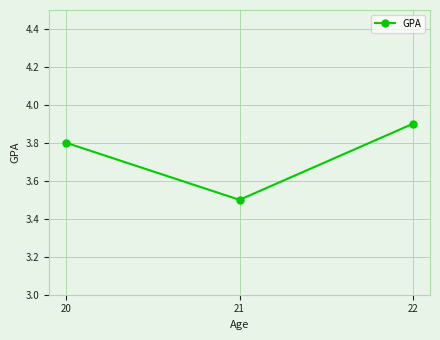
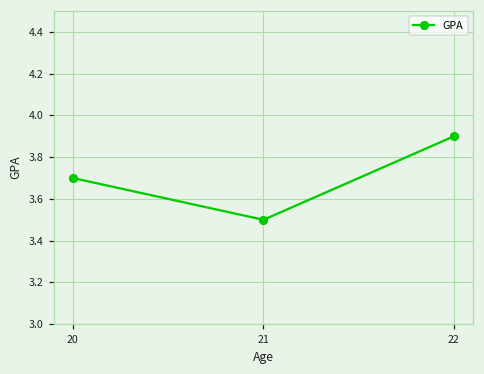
20: 3.8 -> 3.7
